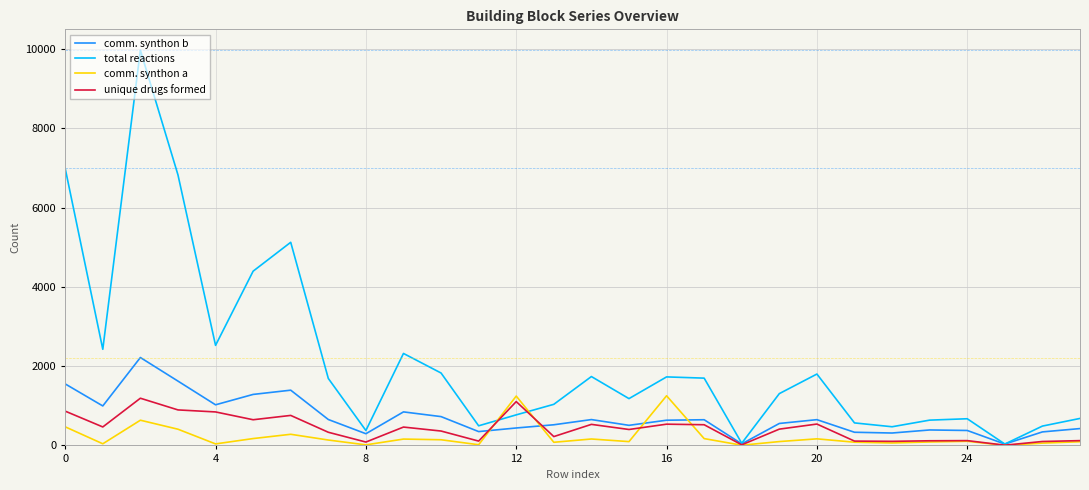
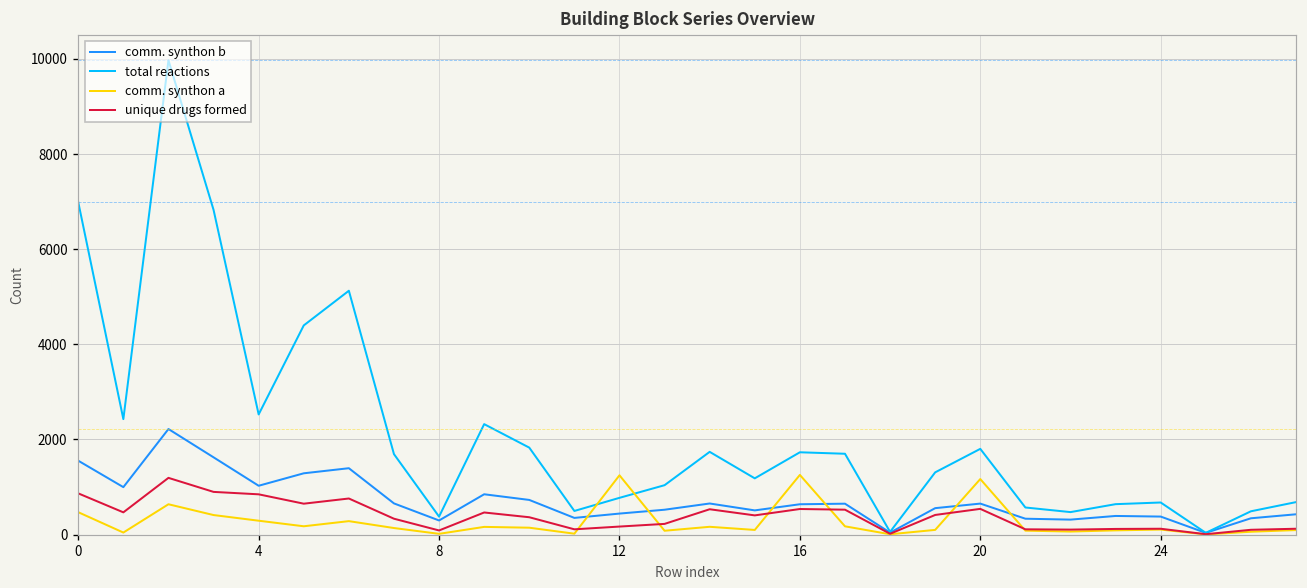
comm. synthon a, 4: 0 -> 300
unique drugs formed, 12: 1100 -> 200
comm. synthon a, 20: 200 -> 1200
